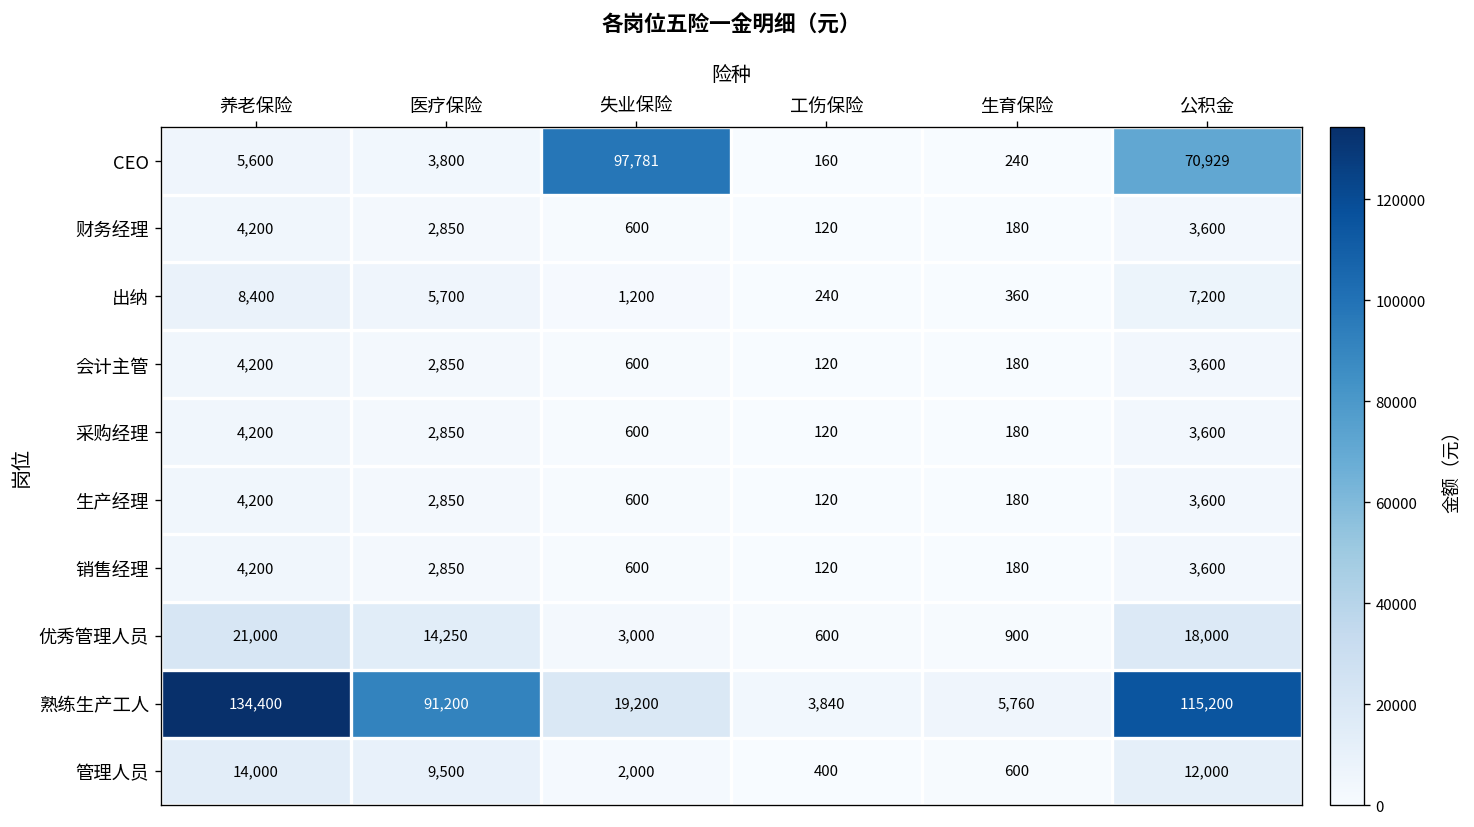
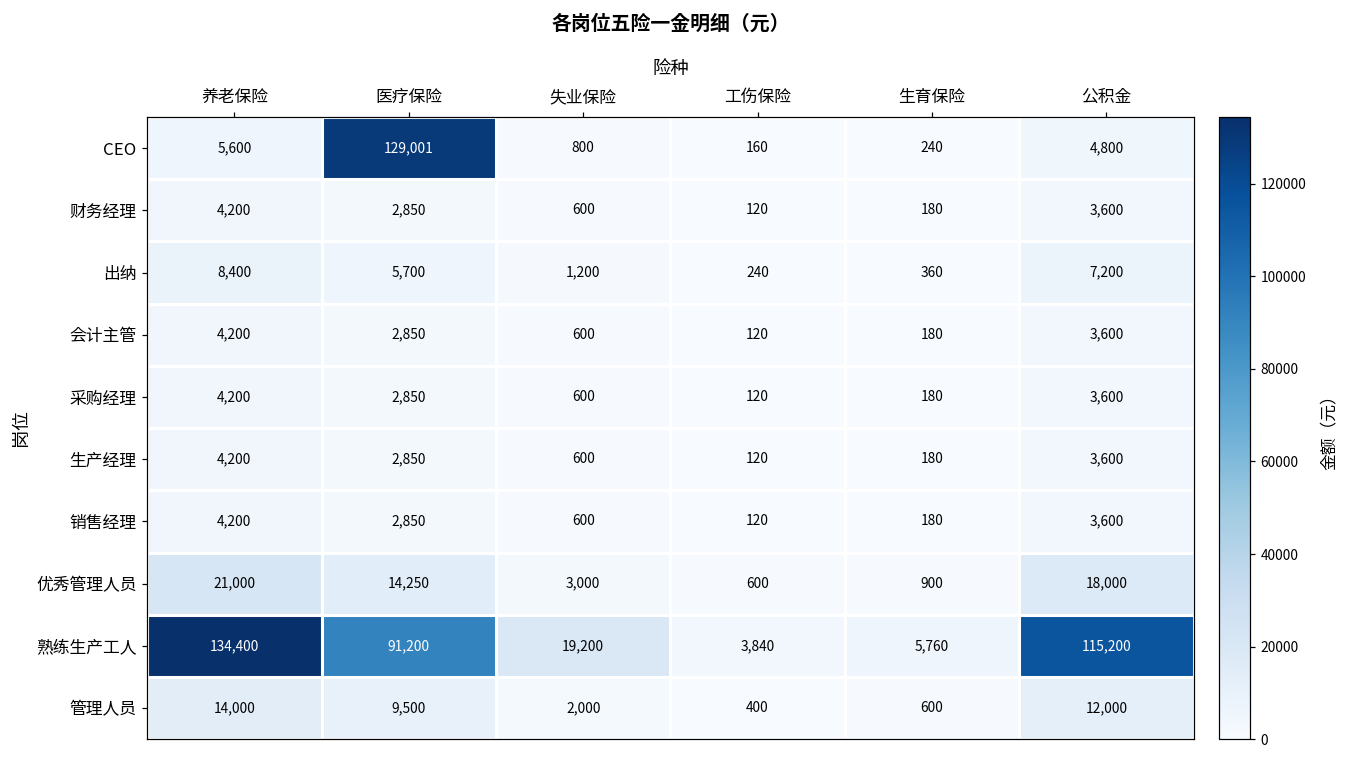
CEO, 医疗保险: 3,800 -> 129,001
CEO, 失业保险: 97,781 -> 800
CEO, 公积金: 70,929 -> 4,800
